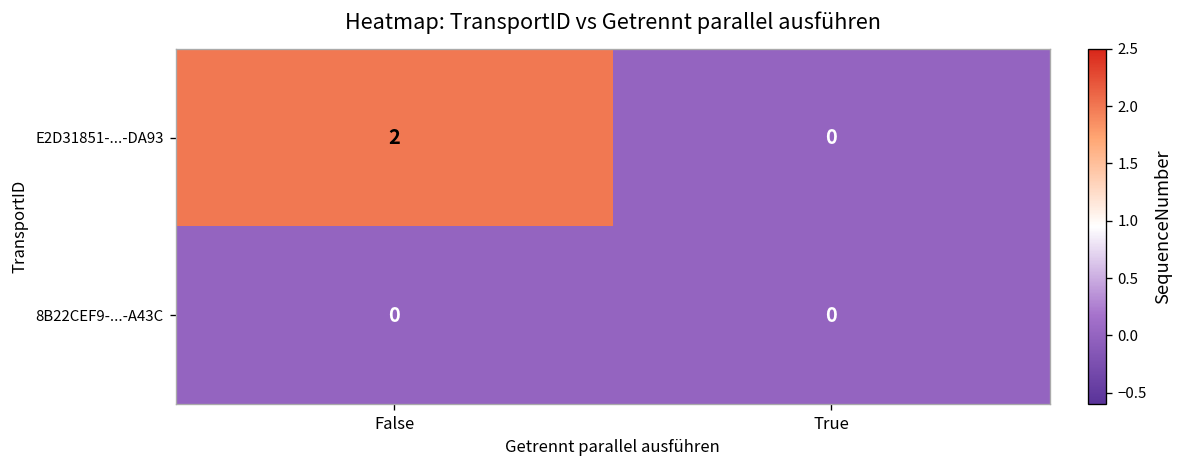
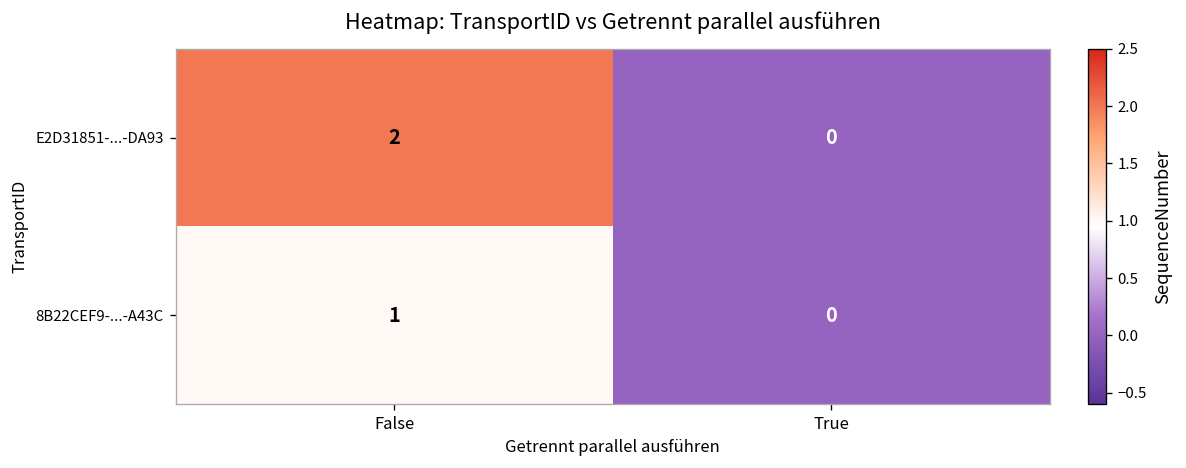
8B22CEF9-...-A43C, False: 0 -> 1
